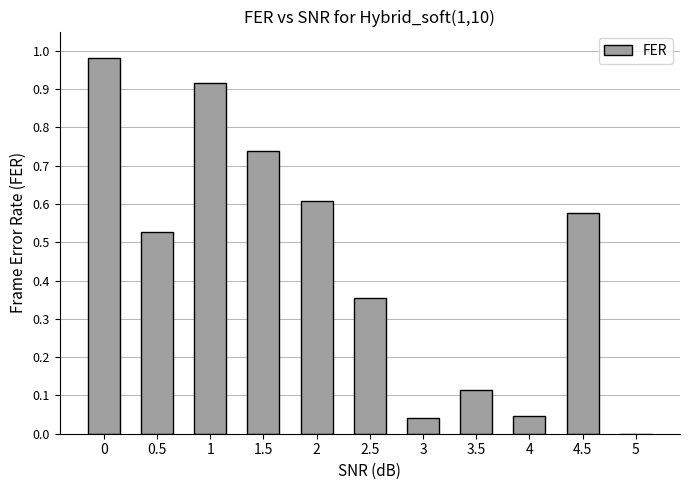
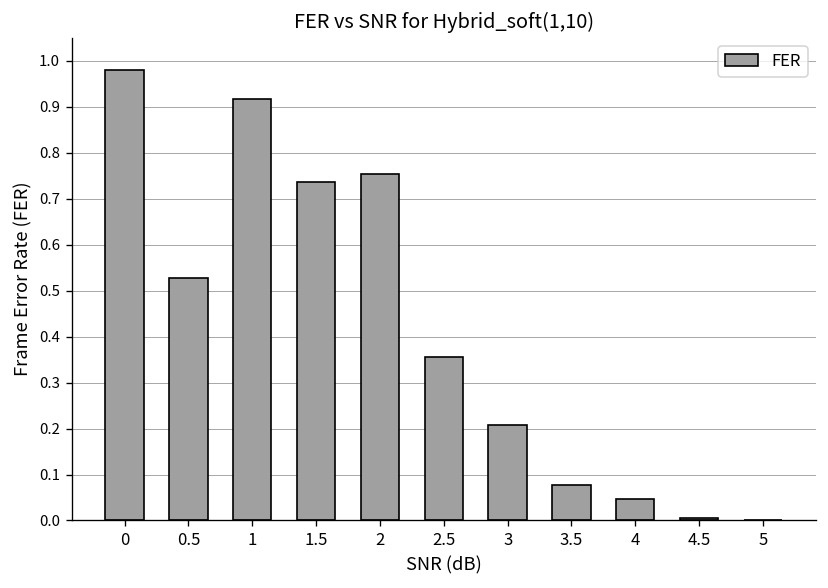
2: 0.61 -> 0.75
3: 0.04 -> 0.21
3.5: 0.11 -> 0.08
4.5: 0.58 -> 0.01
